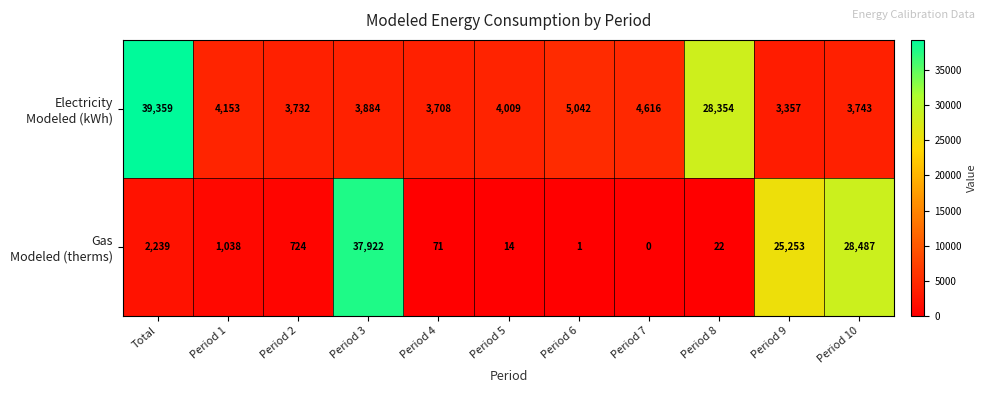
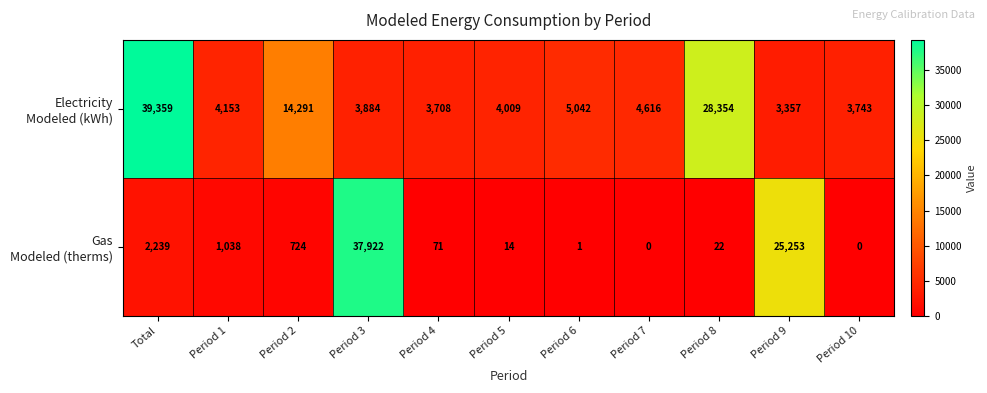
Electricity Modeled (kWh), Period 2: 3,732 -> 14,291
Gas Modeled (therms), Period 10: 28,487 -> 0
